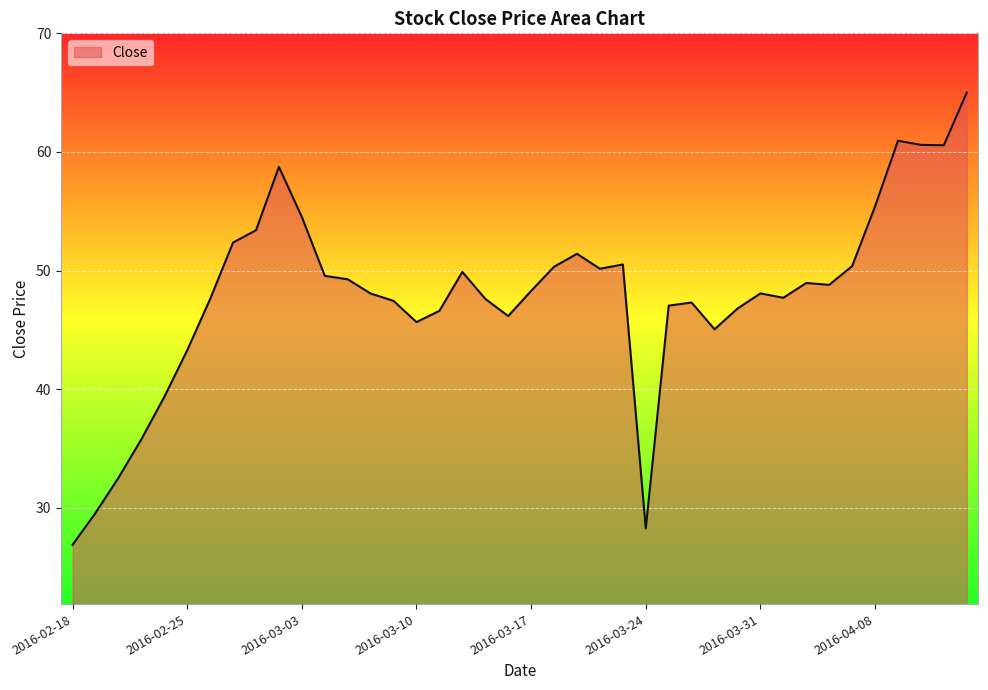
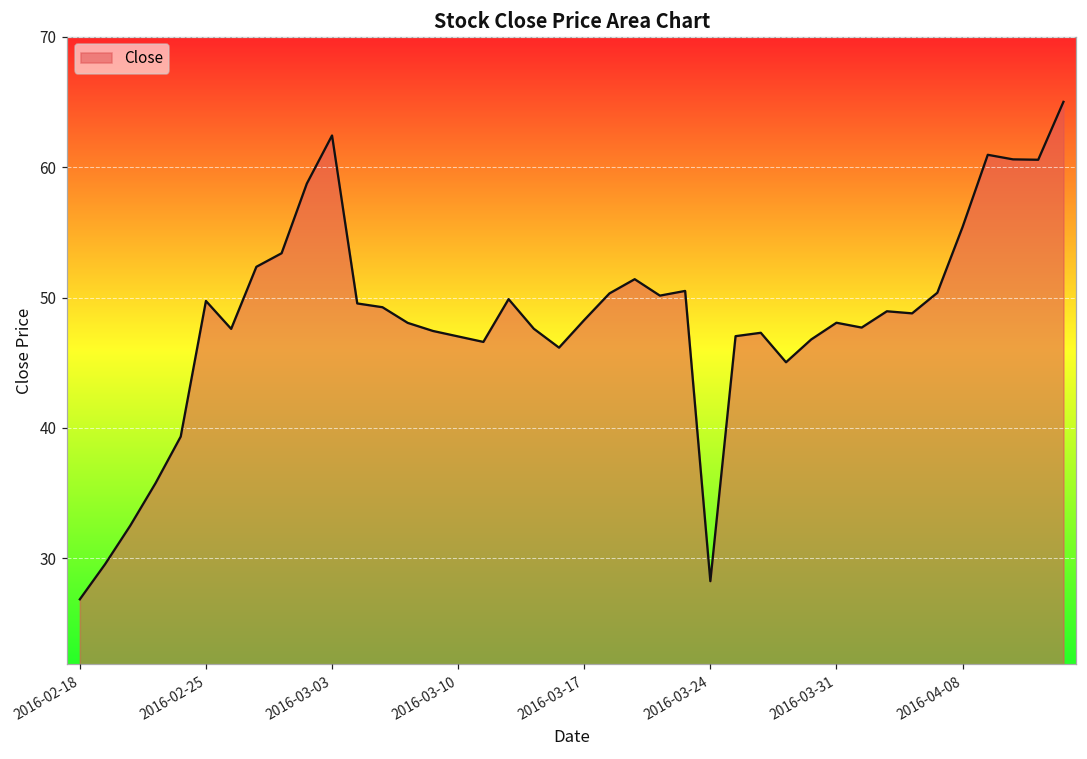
2016-02-25: 43.3 -> 49.7
2016-03-03: 54.5 -> 62.4
2016-03-10: 45.7 -> 47.0
